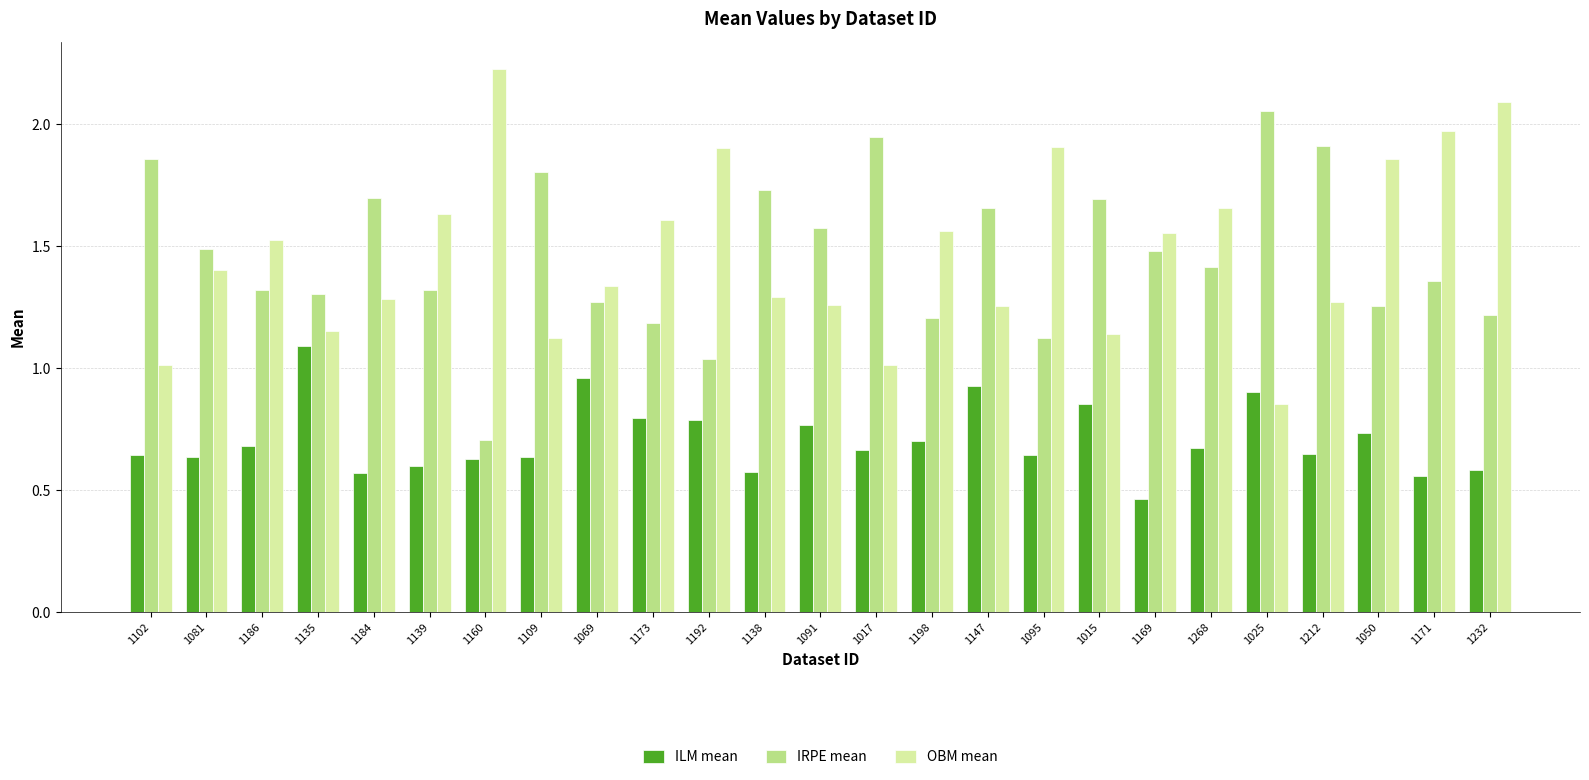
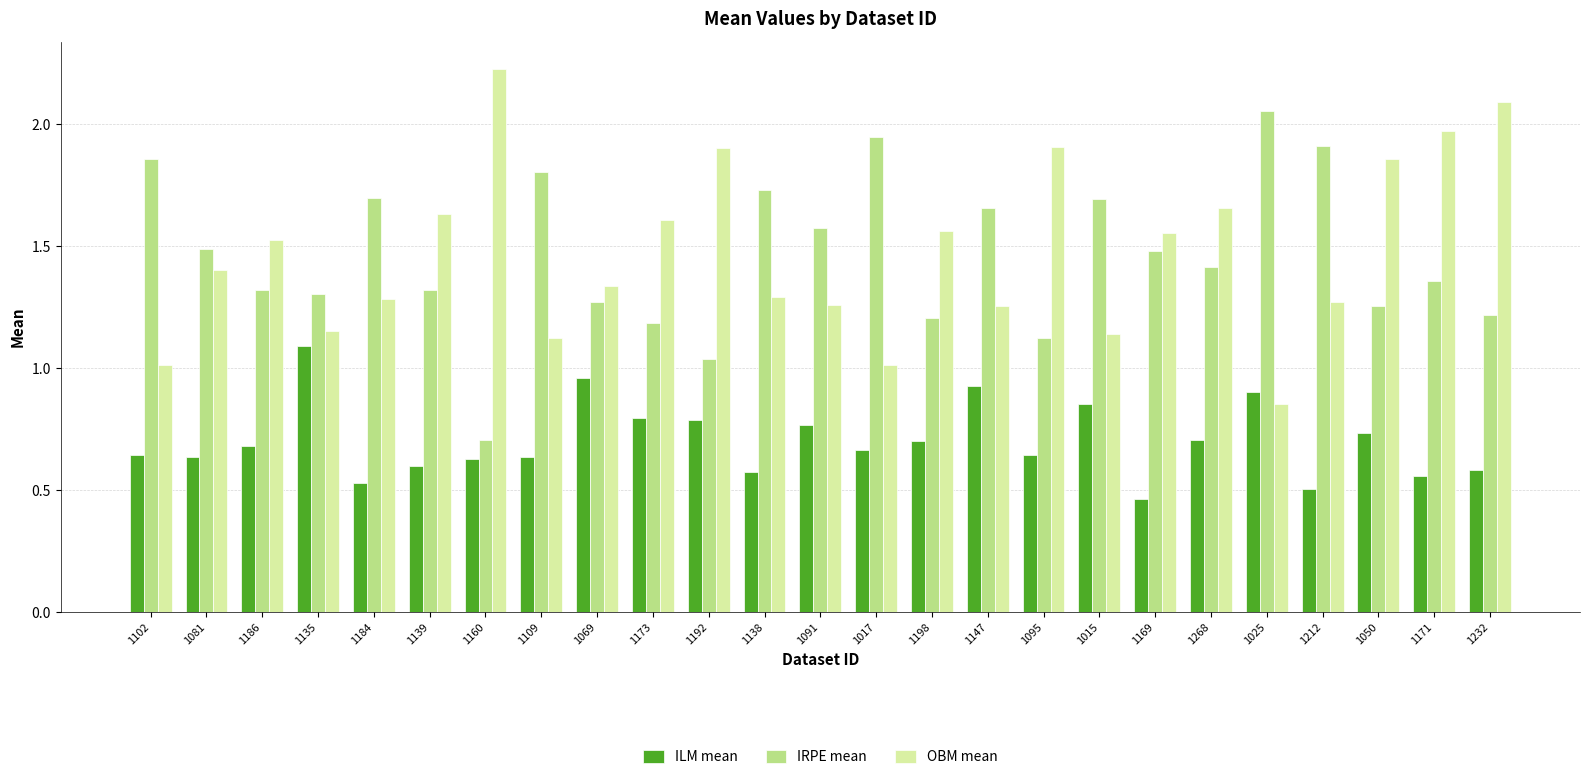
ILM mean, 1184: 0.57 -> 0.53
ILM mean, 1268: 0.67 -> 0.71
ILM mean, 1212: 0.65 -> 0.51
